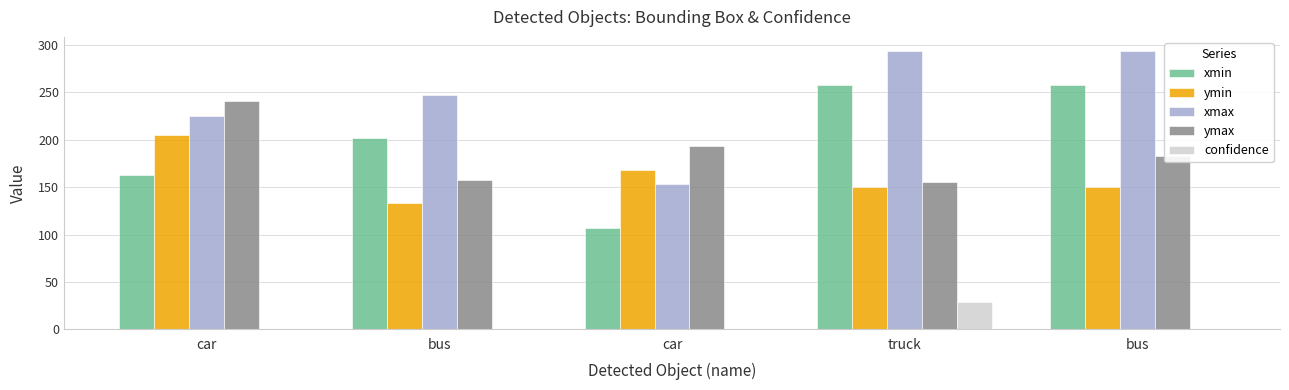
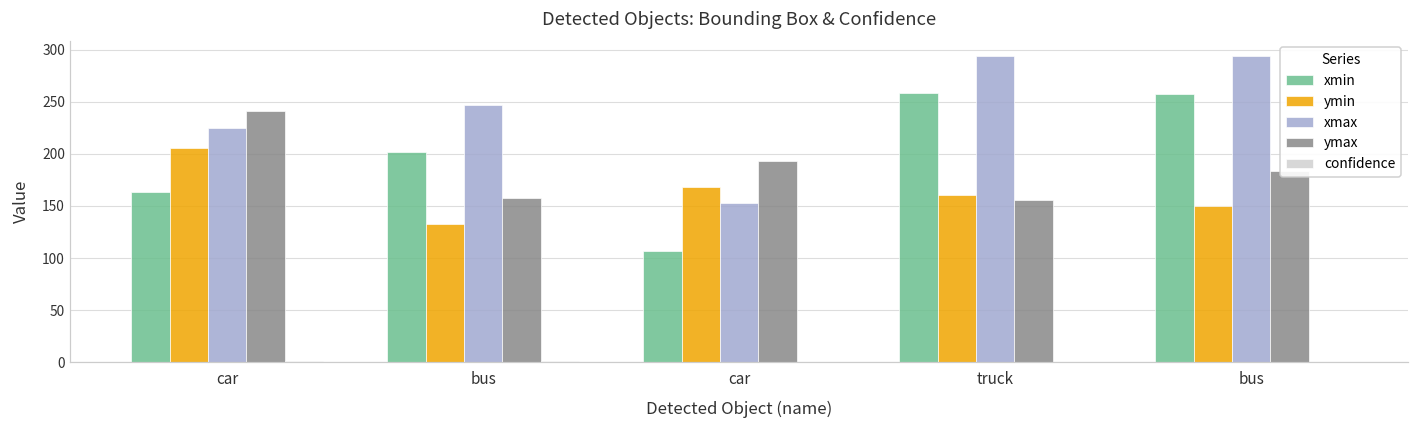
ymin, truck: 150 -> 160
confidence, truck: 30 -> 0
